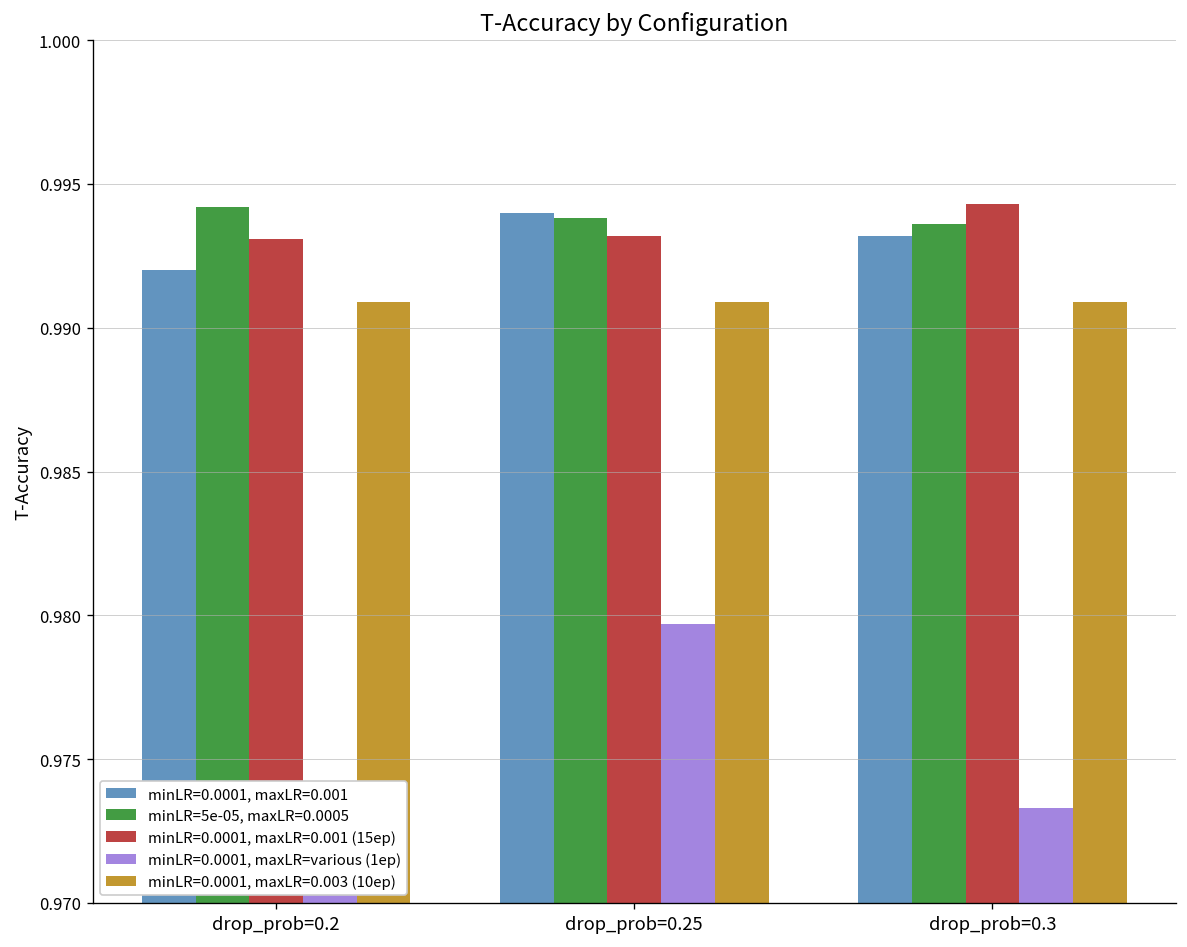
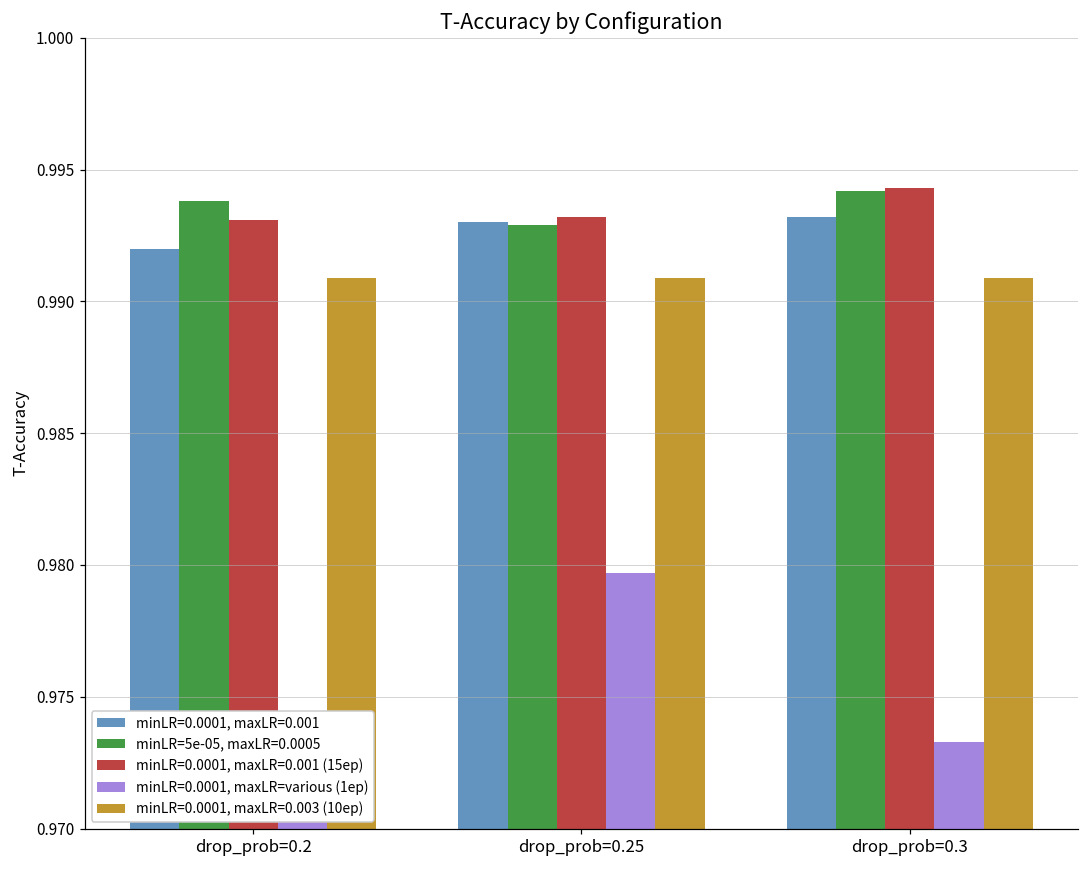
minLR=5e-05, maxLR=0.0005, drop_prob=0.2: 0.9942 -> 0.9938
minLR=0.0001, maxLR=0.001, drop_prob=0.25: 0.994 -> 0.993
minLR=5e-05, maxLR=0.0005, drop_prob=0.25: 0.9938 -> 0.9929
minLR=5e-05, maxLR=0.0005, drop_prob=0.3: 0.9936 -> 0.9942
